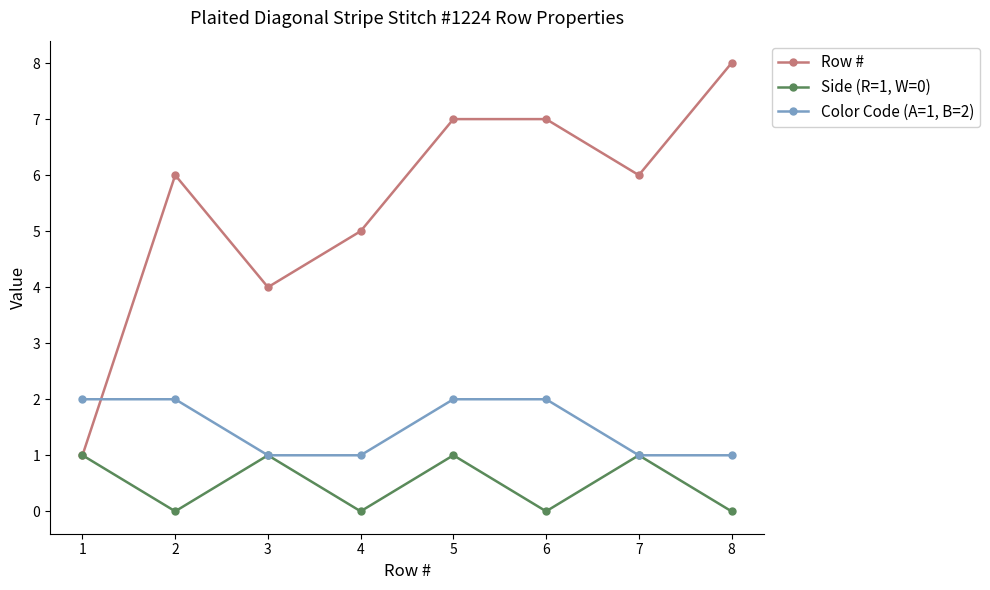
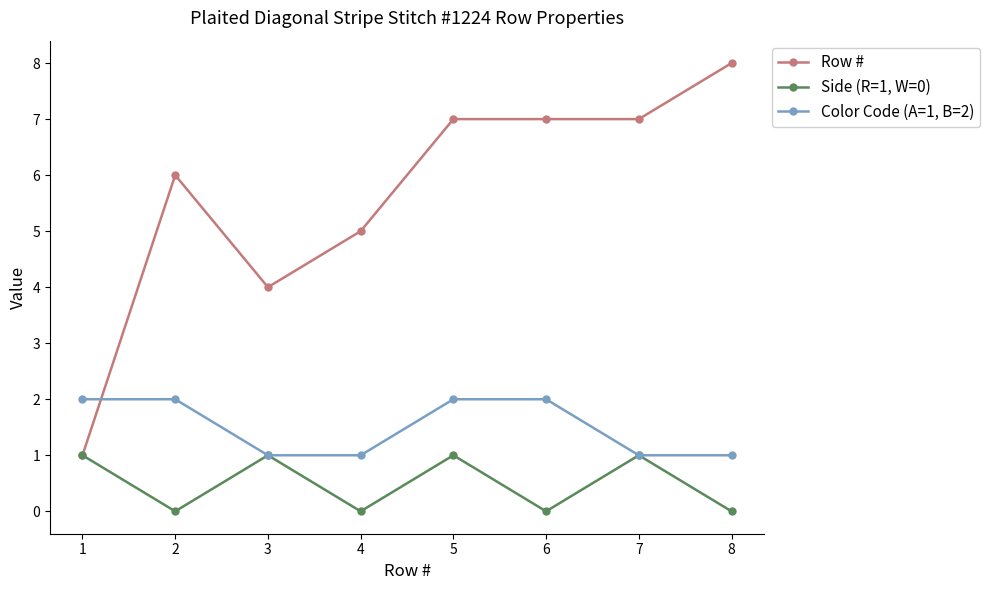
Row #, 7: 6 -> 7
